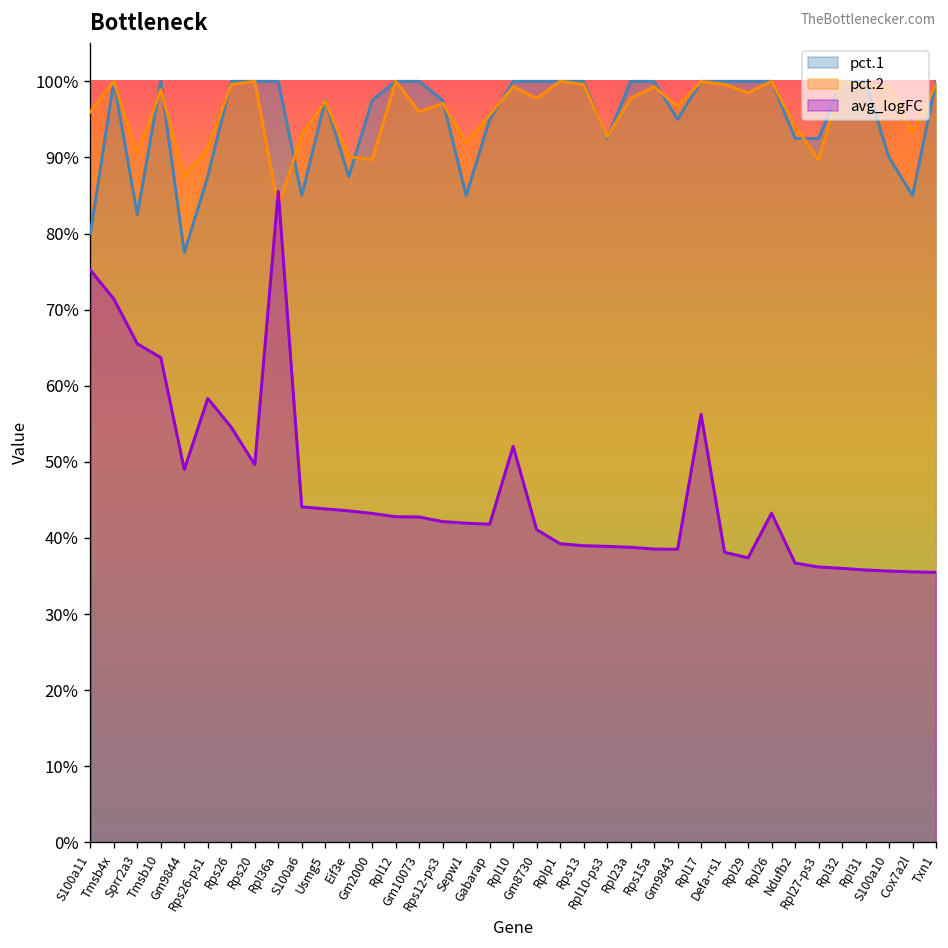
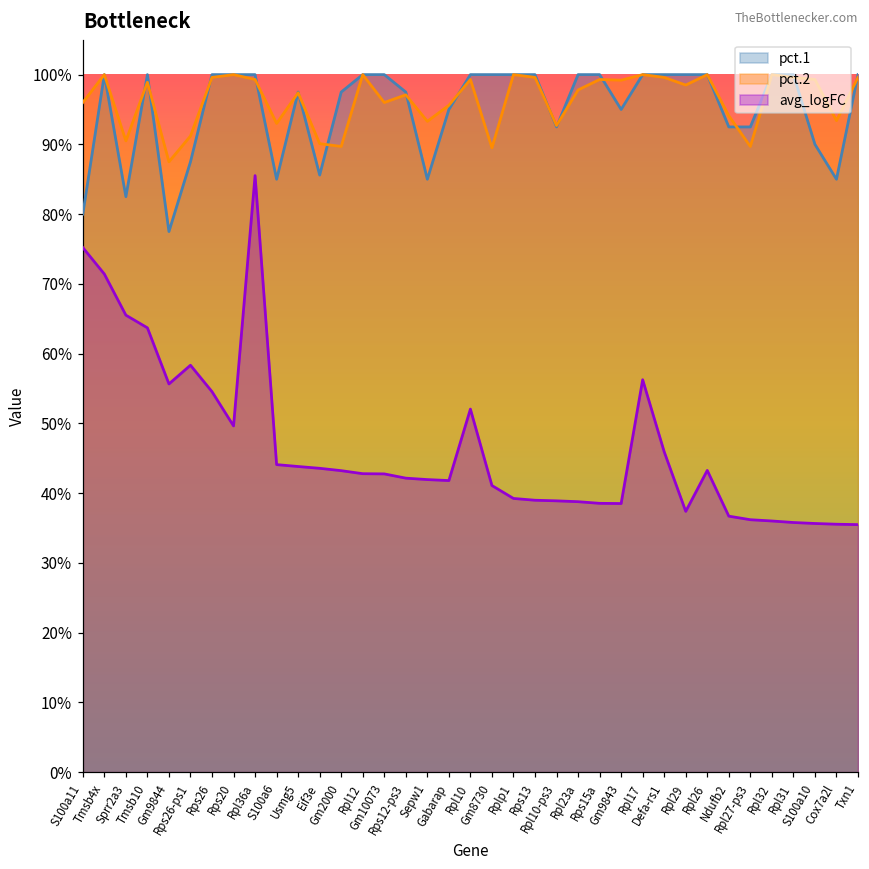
avg_logFC, Gm9844: 49% -> 56%
pct.2, Rpl36a: 84% -> 99%
pct.1, Eif3e: 88% -> 86%
pct.2, Sepw1: 92% -> 93%
pct.2, Gm8730: 98% -> 90%
pct.2, Gm9843: 97% -> 99%
avg_logFC, Defa-rs1: 38% -> 46%
